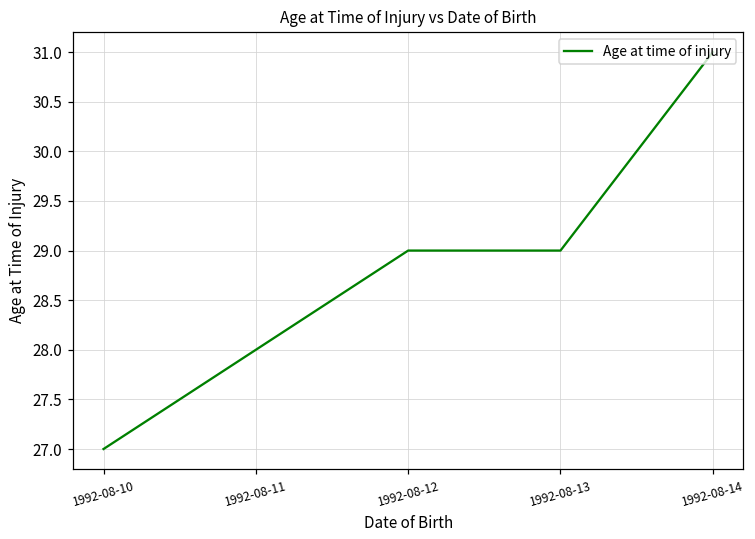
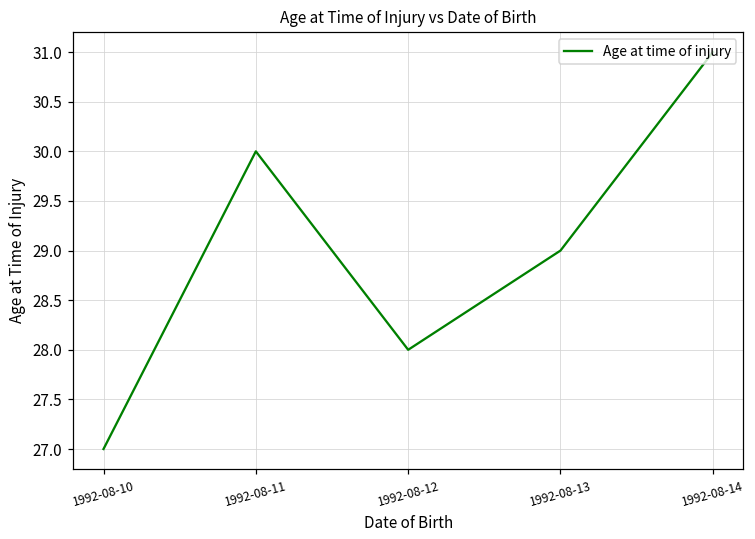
1992-08-11: 28 -> 30
1992-08-12: 29 -> 28
